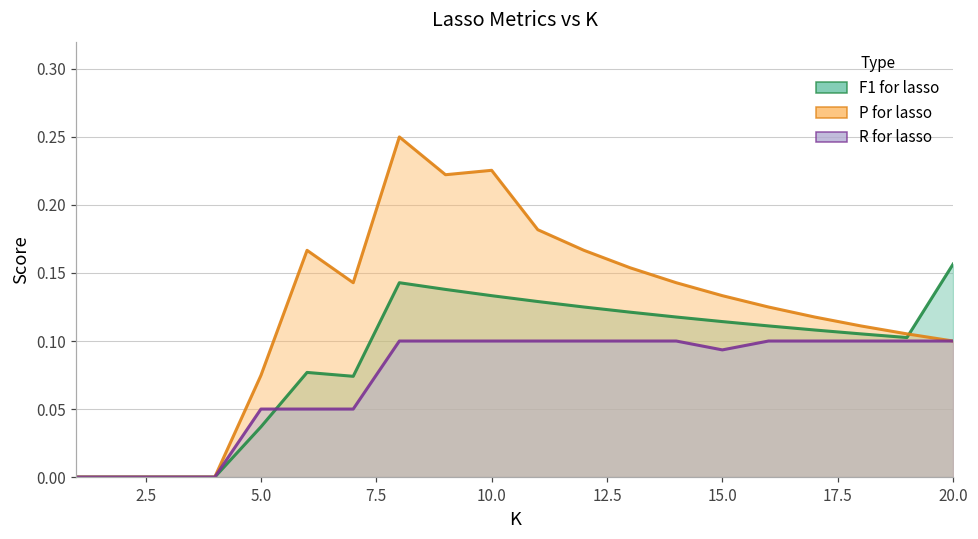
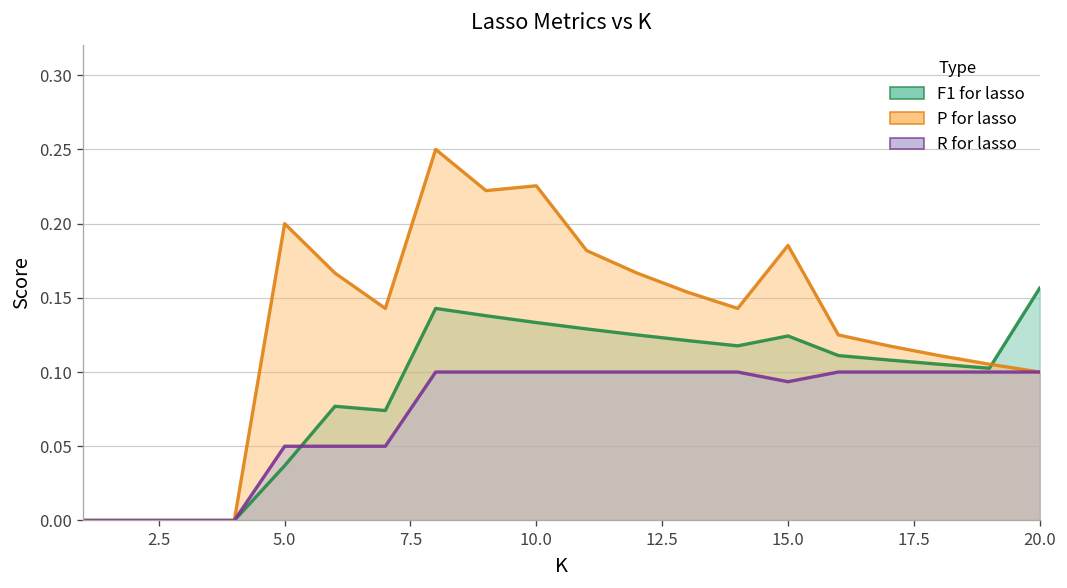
P for lasso, 5.0: 0.075 -> 0.200
F1 for lasso, 15.0: 0.114 -> 0.124
P for lasso, 15.0: 0.133 -> 0.185
